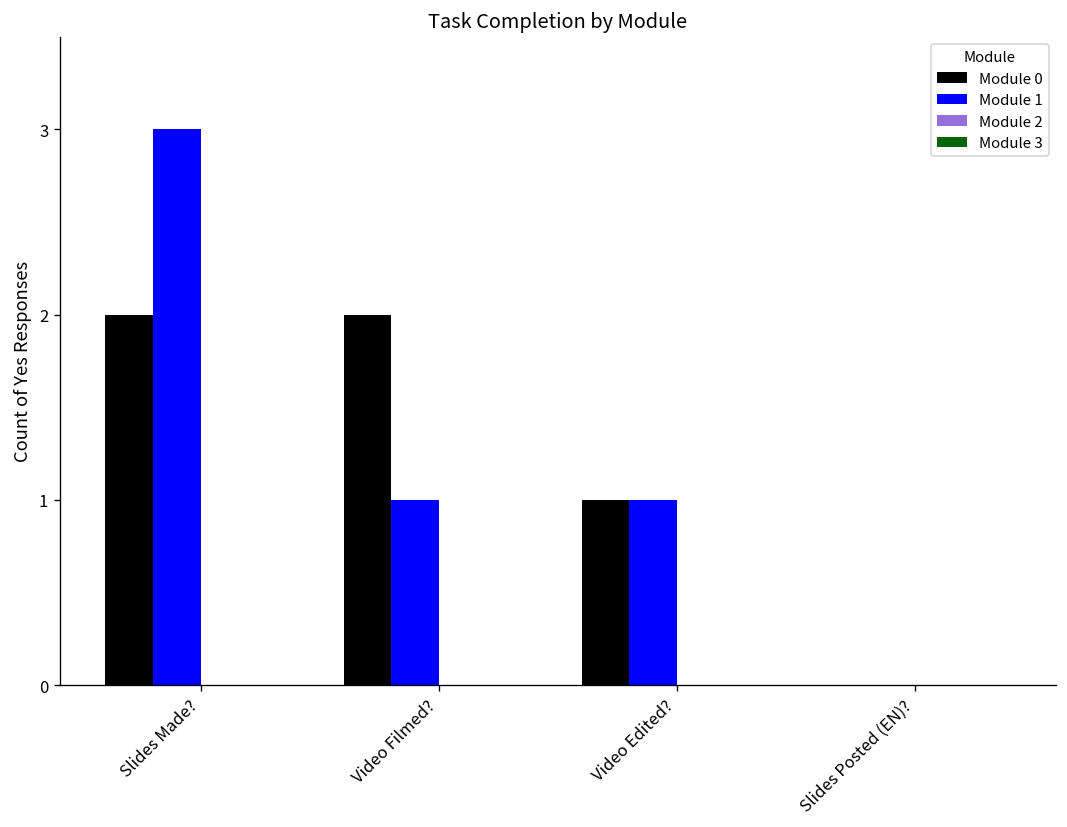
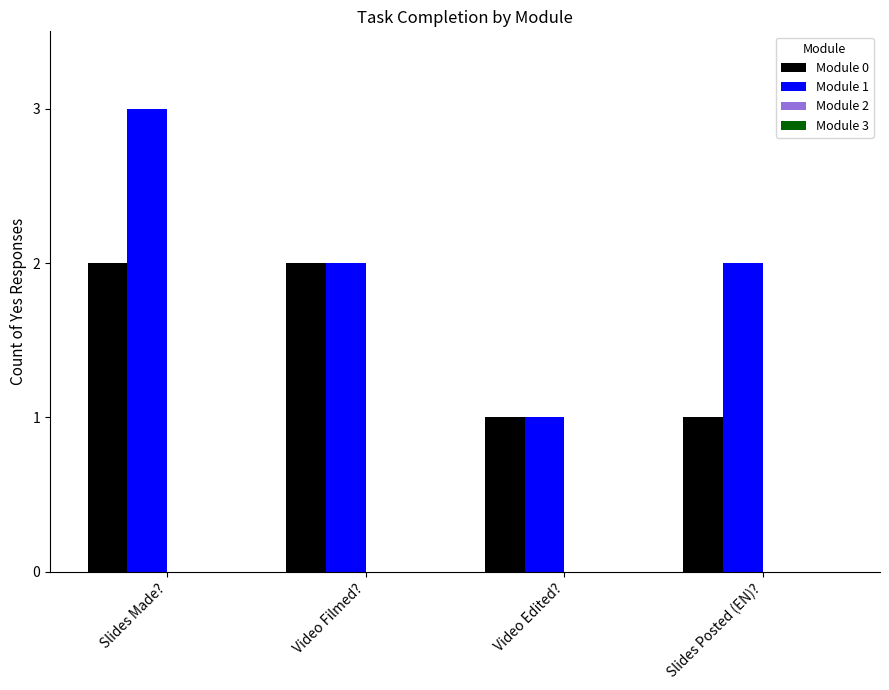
Module 1, Video Filmed?: 1 -> 2
Module 0, Slides Posted (EN)?: 0 -> 1
Module 1, Slides Posted (EN)?: 0 -> 2
